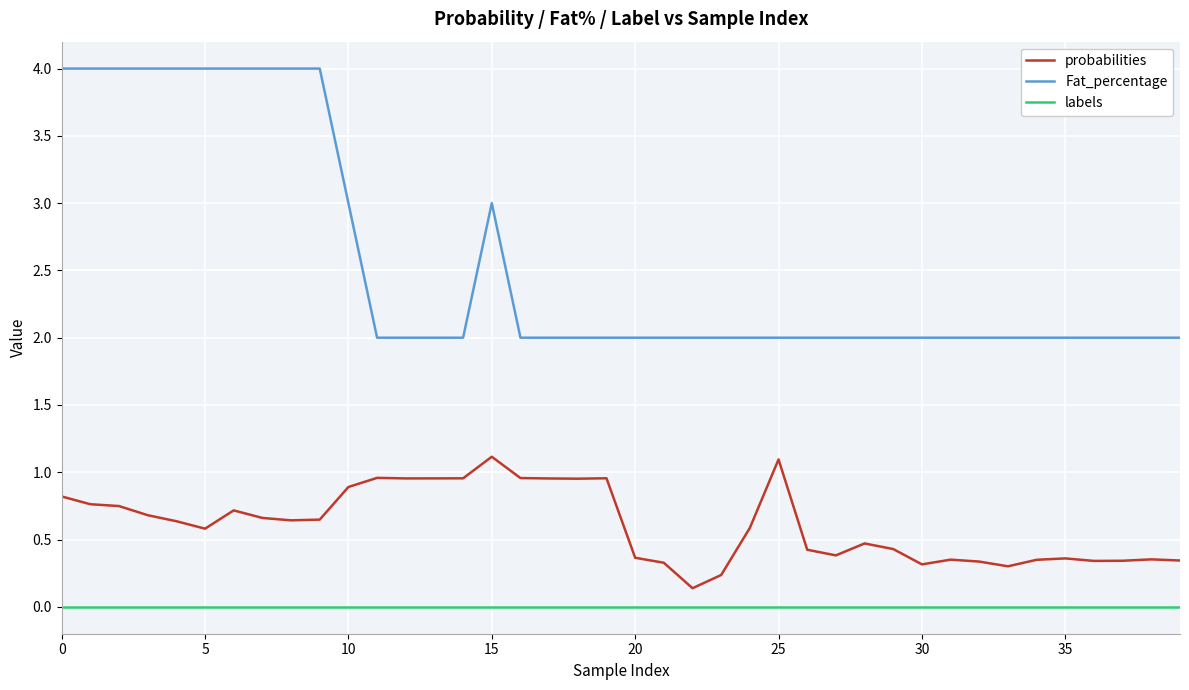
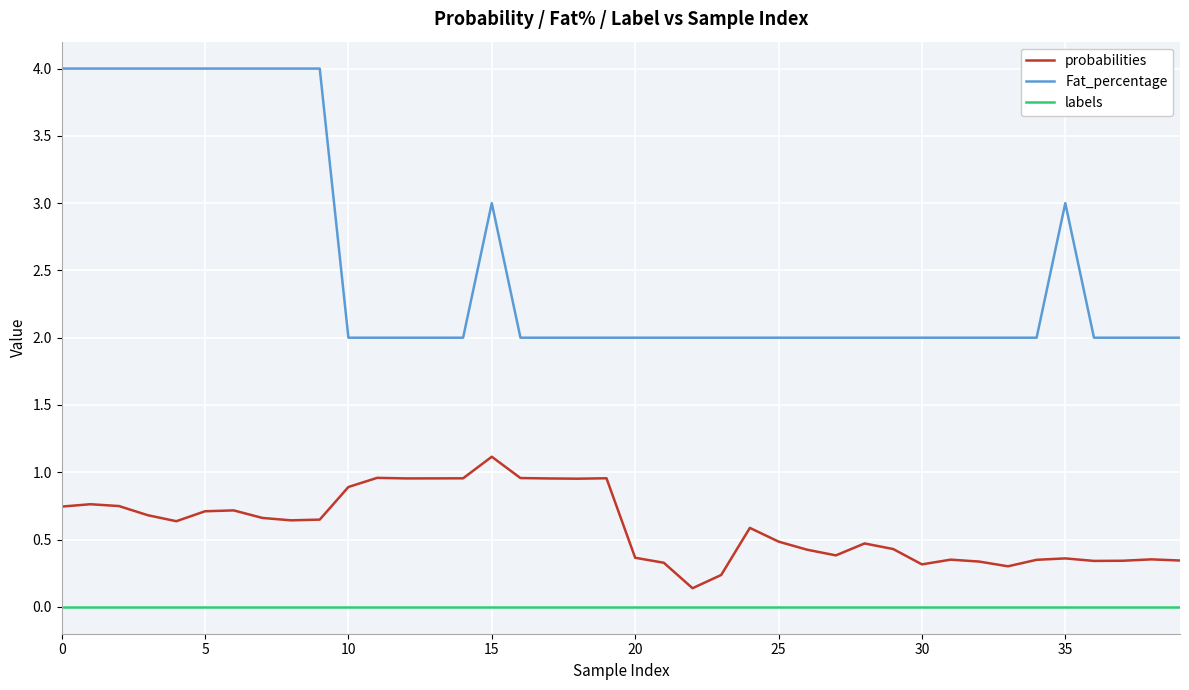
probabilities, 0: 0.82 -> 0.74
probabilities, 5: 0.58 -> 0.71
Fat_percentage, 10: 3 -> 2
probabilities, 25: 1.10 -> 0.48
Fat_percentage, 35: 2 -> 3
